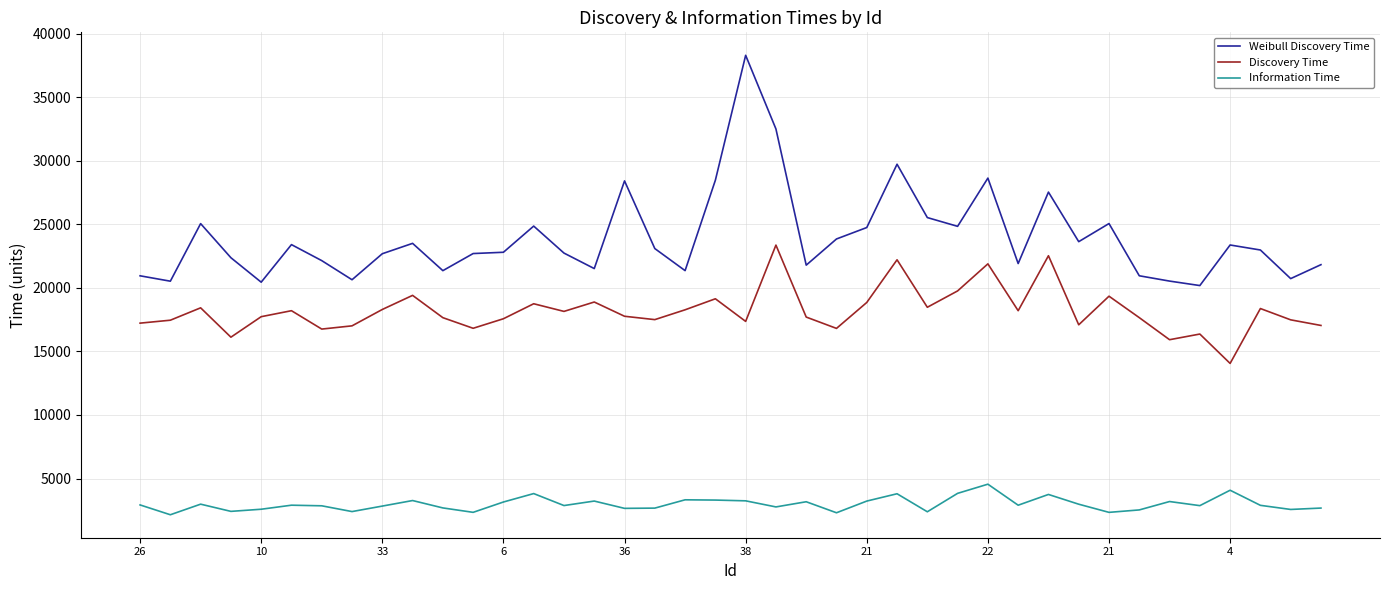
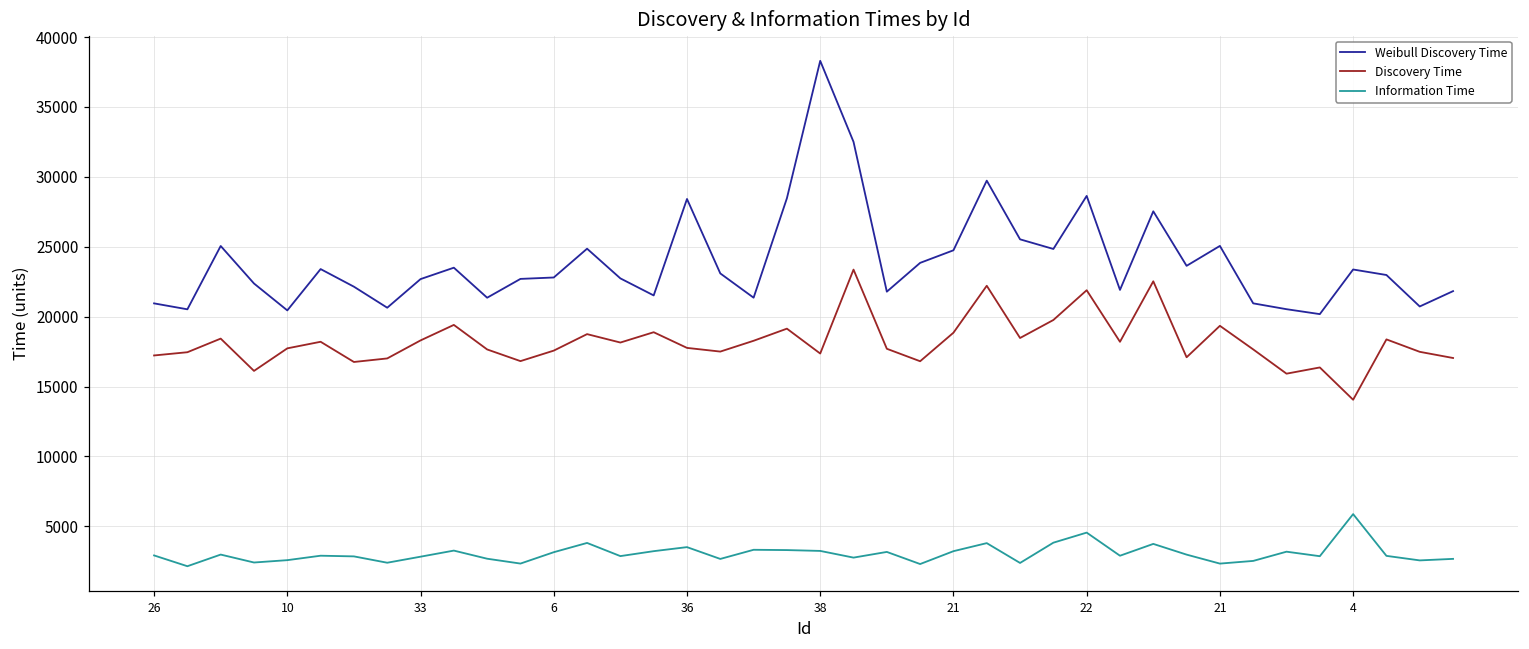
Information Time, 36: 2700 -> 3500
Information Time, 4: 4100 -> 5900
